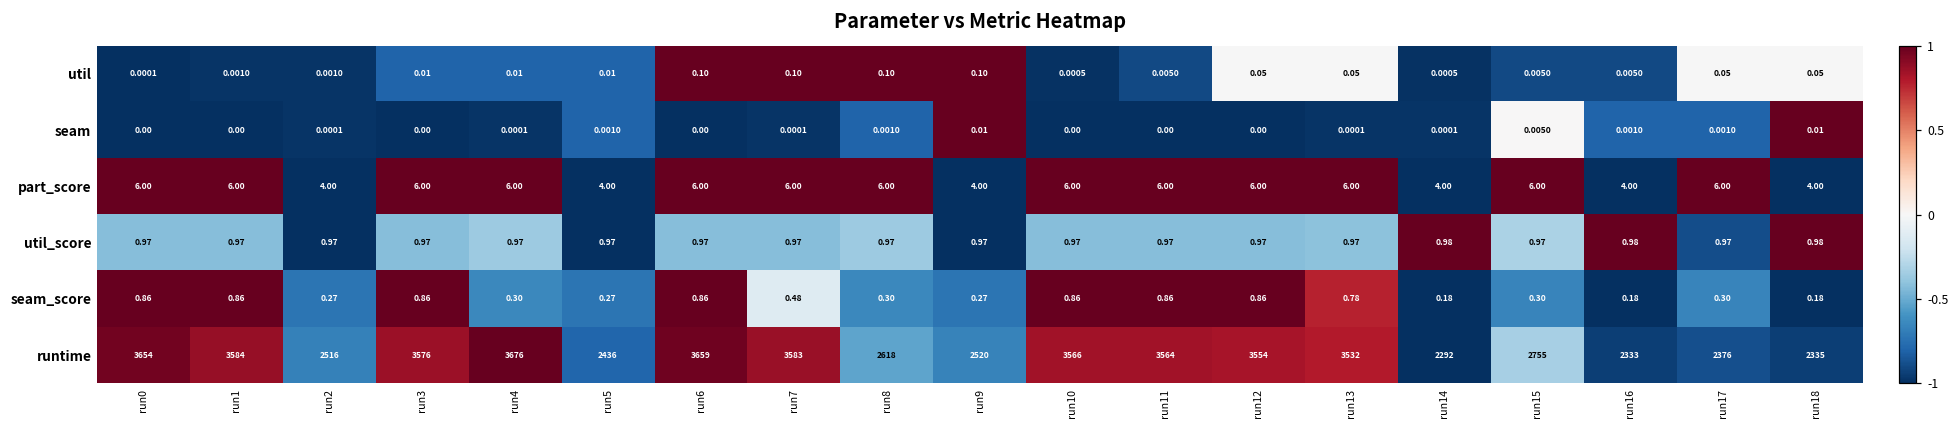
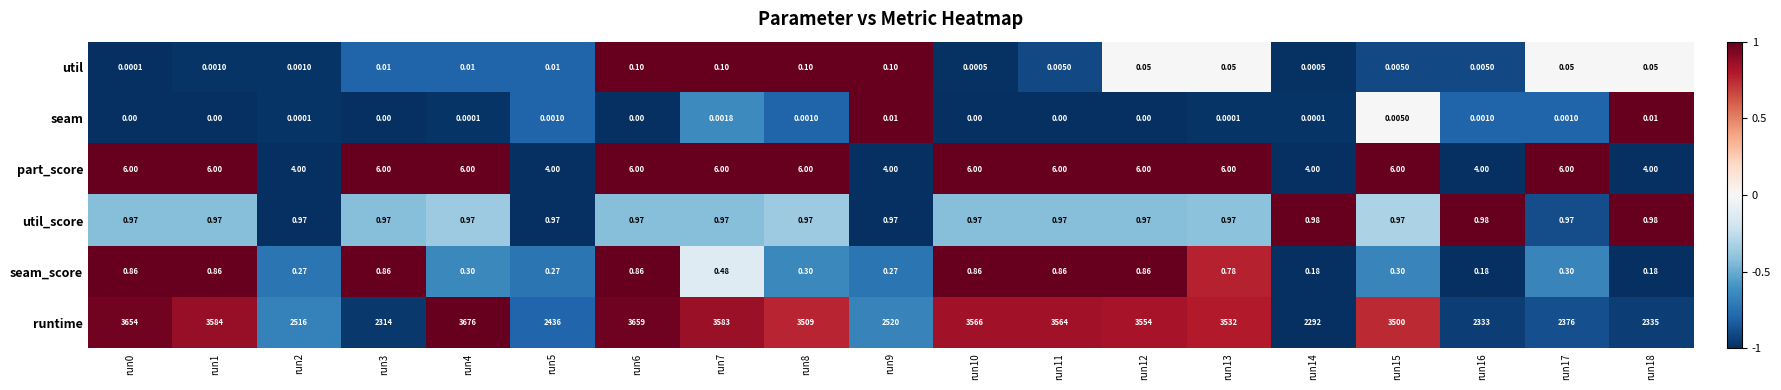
seam, run7: 0.0001 -> 0.0018
runtime, run3: 3576 -> 2314
runtime, run8: 2618 -> 3509
runtime, run15: 2755 -> 3500
